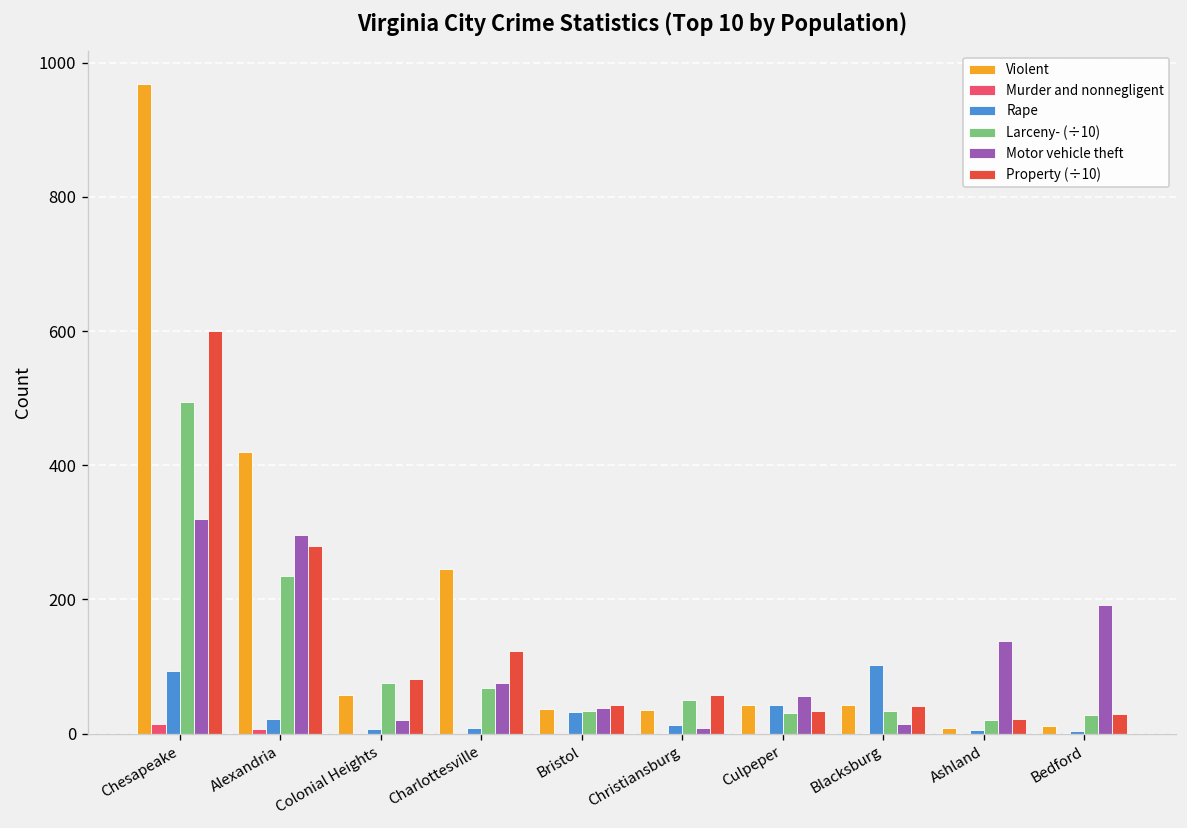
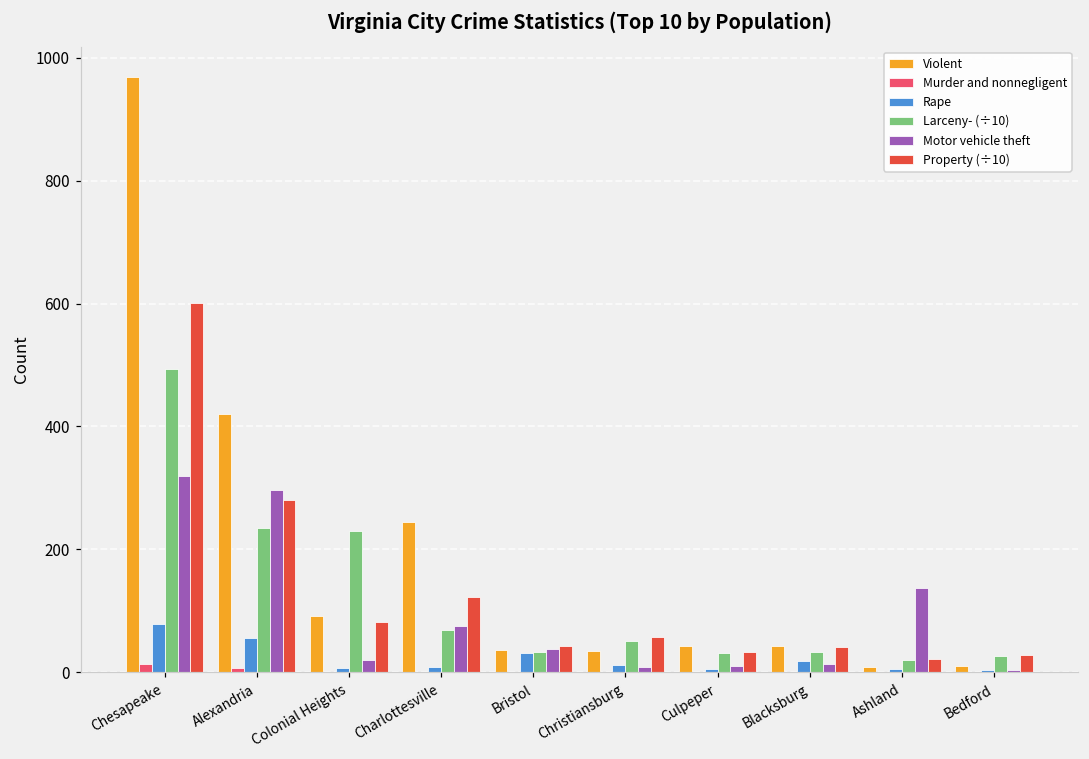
Rape, Chesapeake: 90 -> 80
Rape, Alexandria: 20 -> 60
Violent, Colonial Heights: 60 -> 90
Larceny- (÷10), Colonial Heights: 80 -> 230
Rape, Culpeper: 40 -> 10
Motor vehicle theft, Culpeper: 60 -> 10
Rape, Blacksburg: 100 -> 20
Motor vehicle theft, Bedford: 190 -> 0
